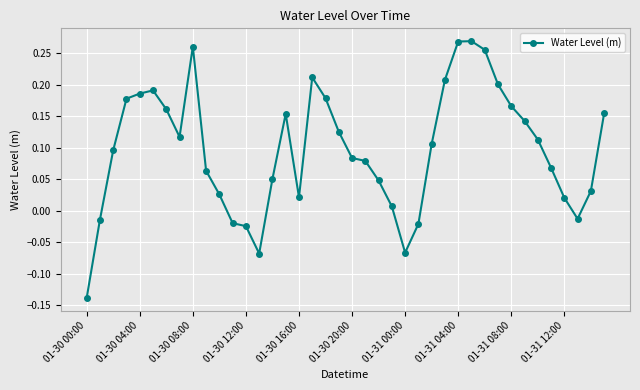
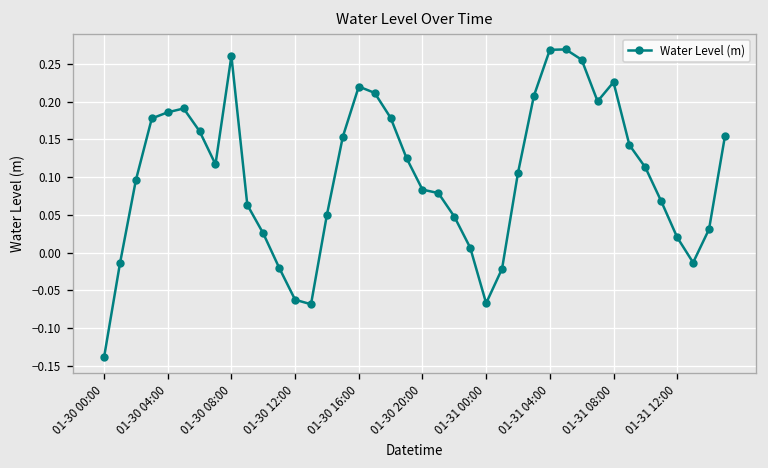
01-30 12:00: -0.02 -> -0.06
01-30 16:00: 0.02 -> 0.22
01-31 08:00: 0.17 -> 0.23
